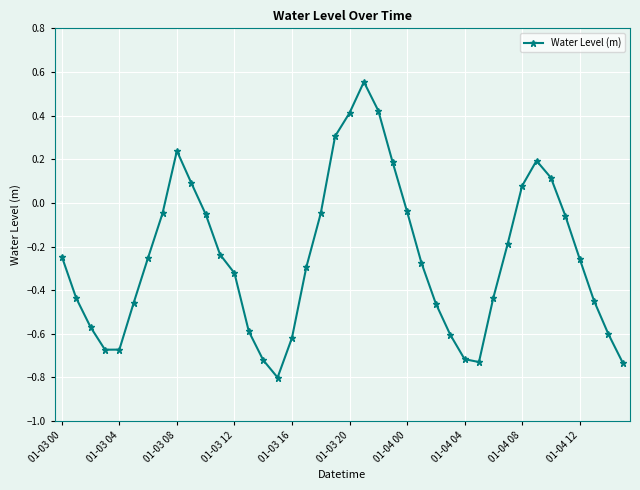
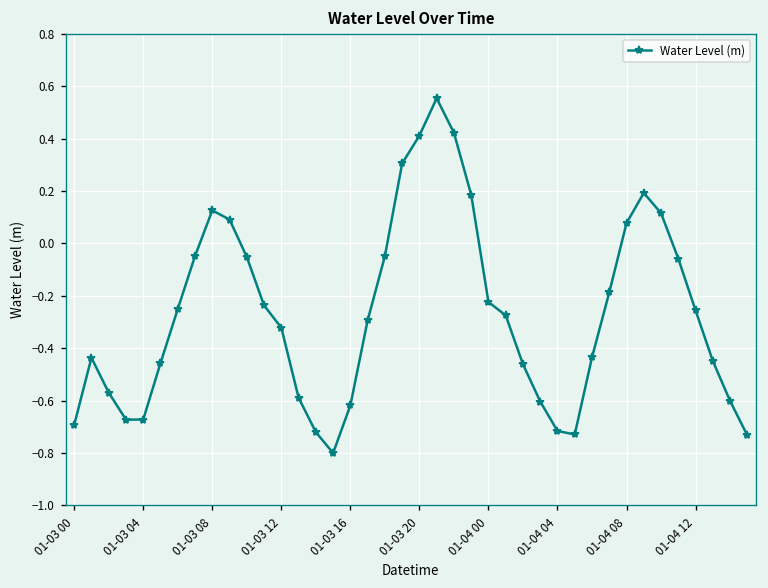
01-03 00: -0.25 -> -0.69
01-03 08: 0.24 -> 0.13
01-04 00: -0.04 -> -0.22
